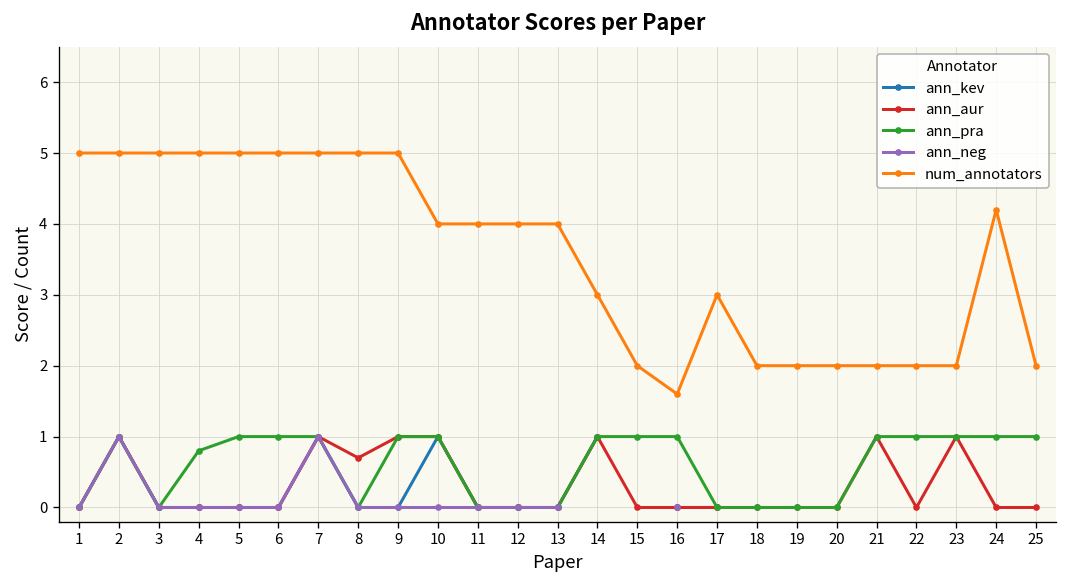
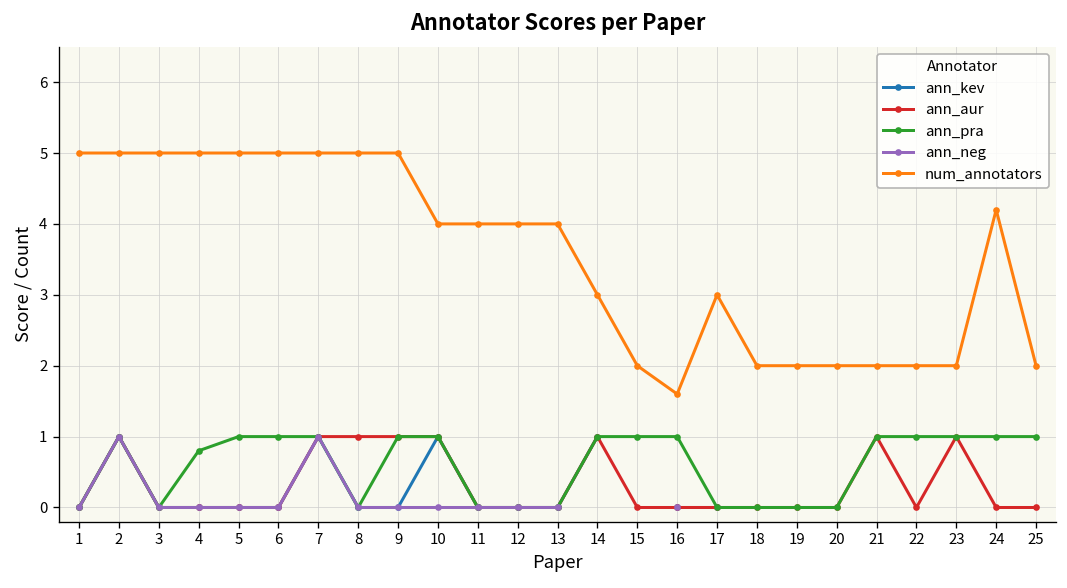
ann_aur, 8: 0.7 -> 1.0
